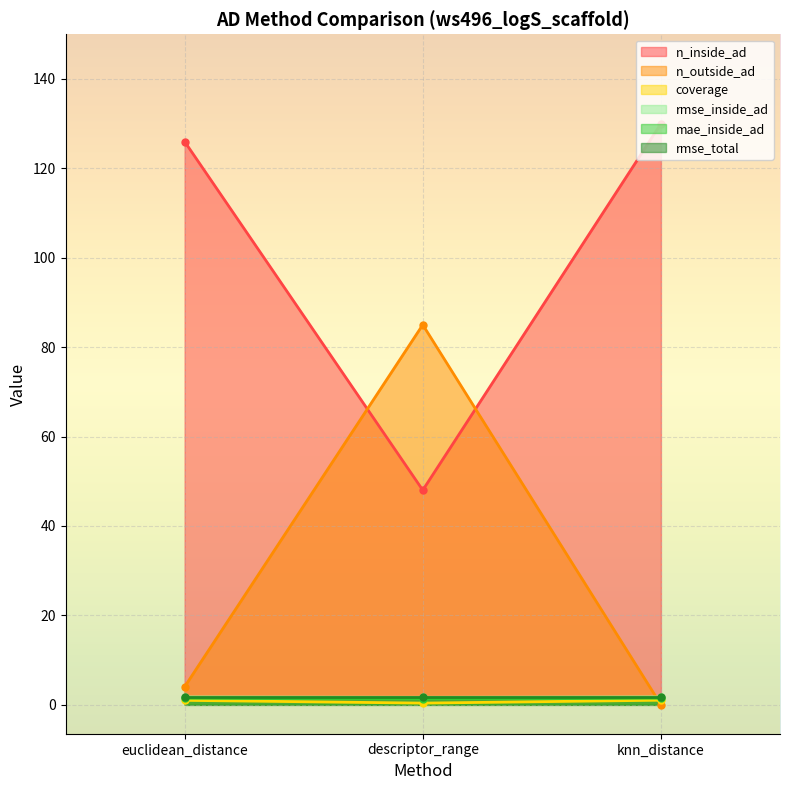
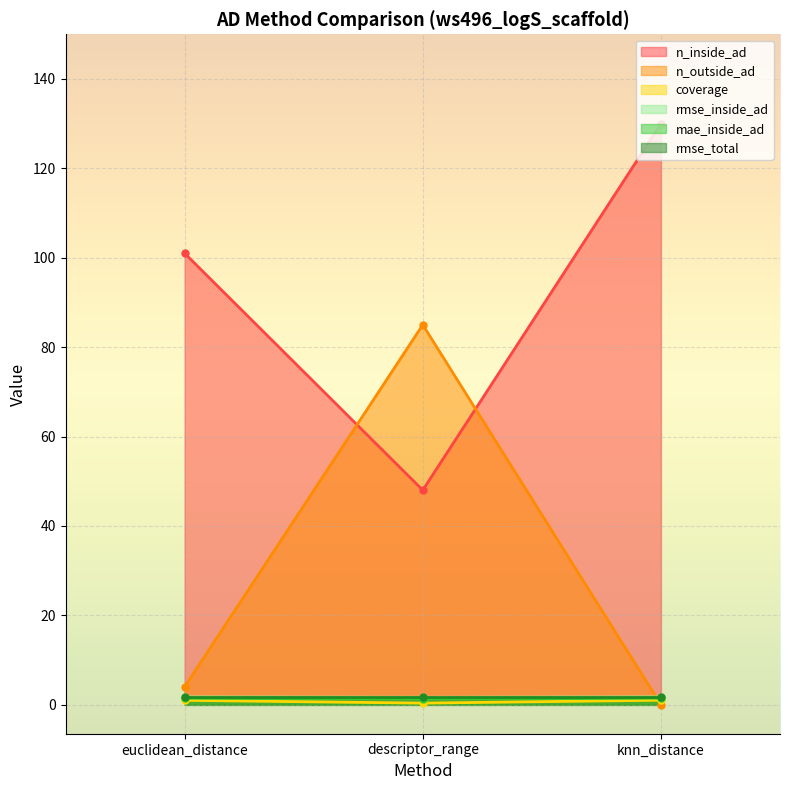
n_inside_ad, euclidean_distance: 126 -> 101
